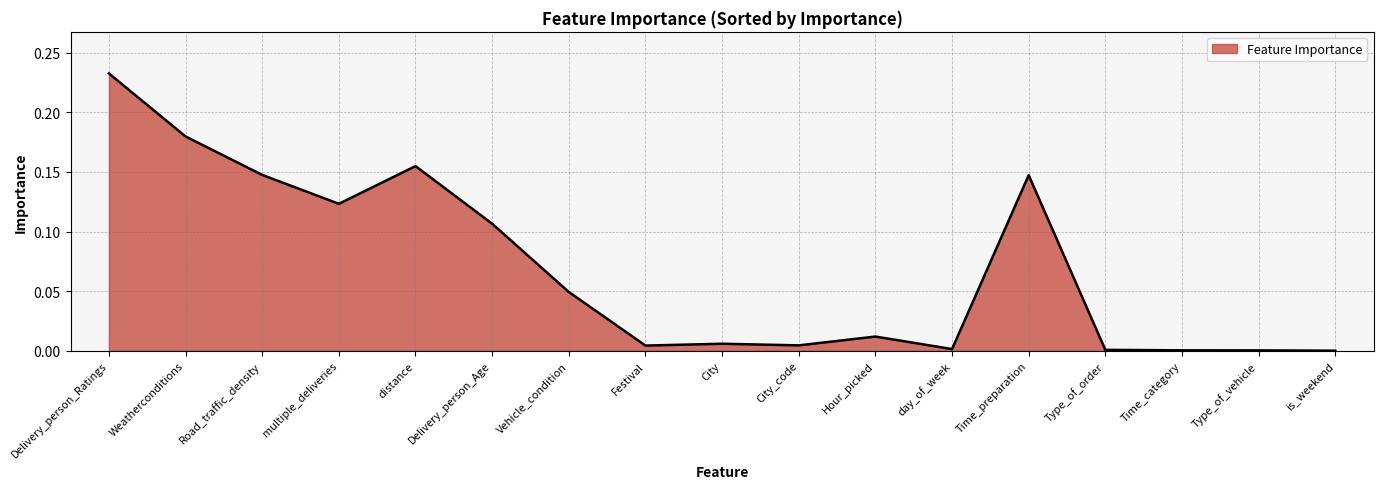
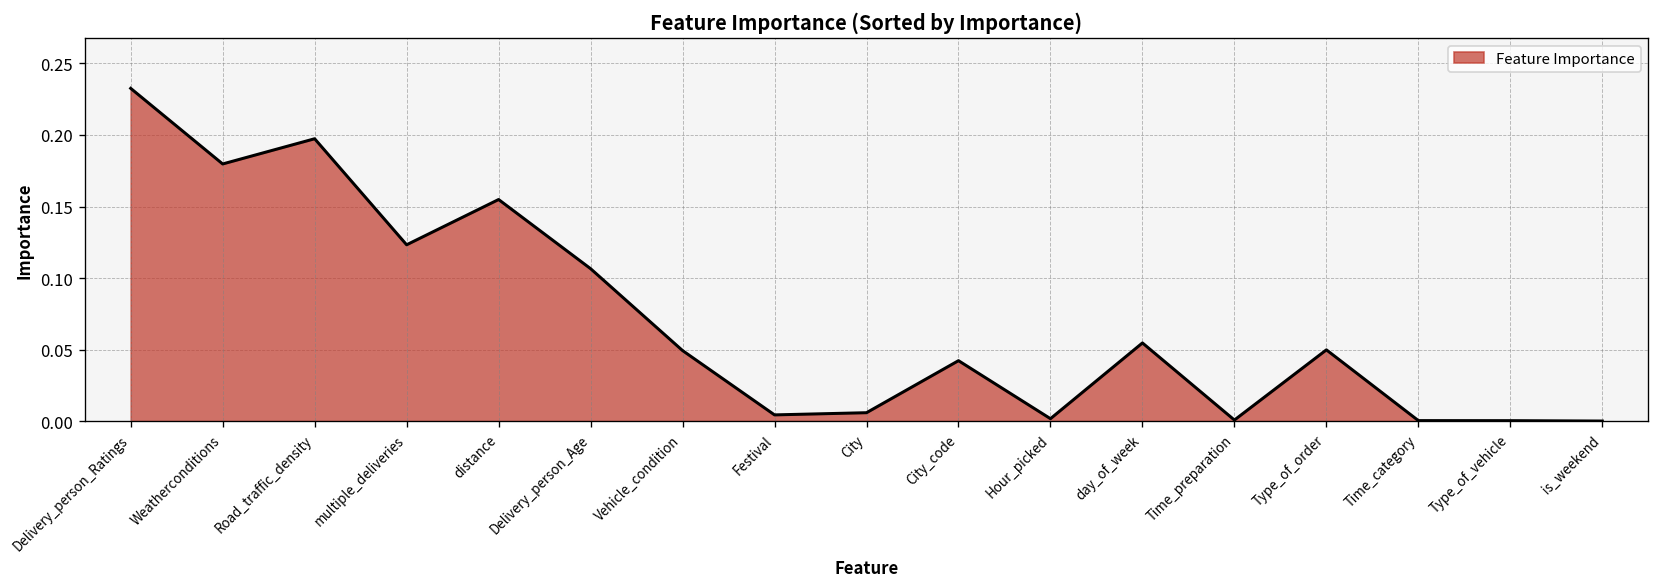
Road_traffic_density: 0.148 -> 0.197
City_code: 0.005 -> 0.042
Hour_picked: 0.012 -> 0.002
day_of_week: 0.001 -> 0.055
Time_preparation: 0.147 -> 0.001
Type_of_order: 0.001 -> 0.050
